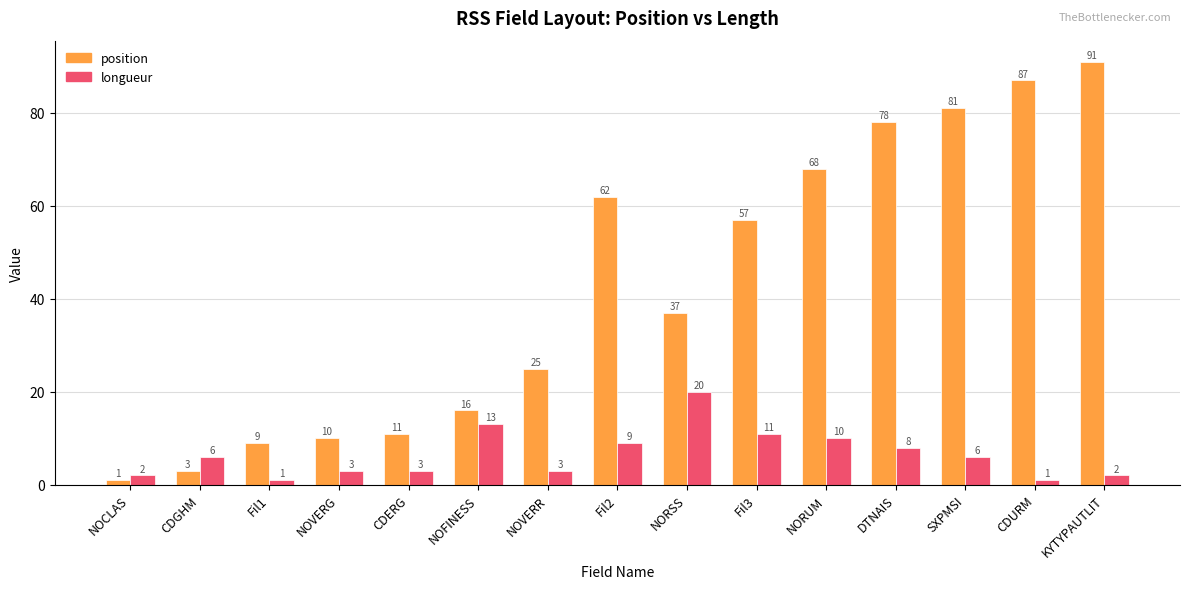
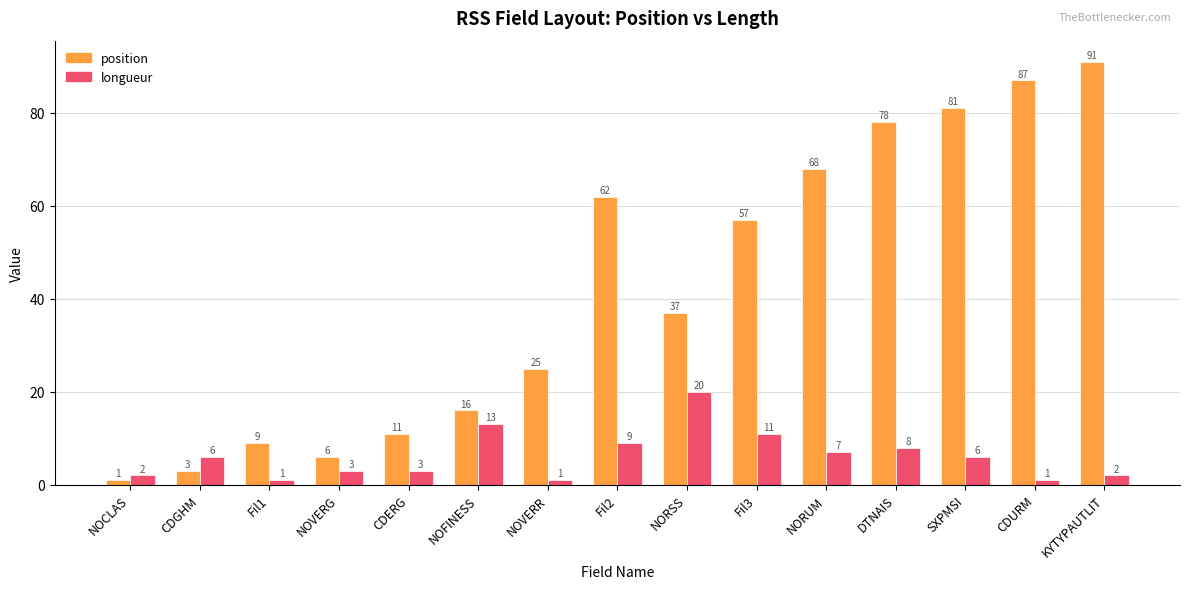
position, NOVERG: 10 -> 6
longueur, NOVERR: 3 -> 1
longueur, NORUM: 10 -> 7
